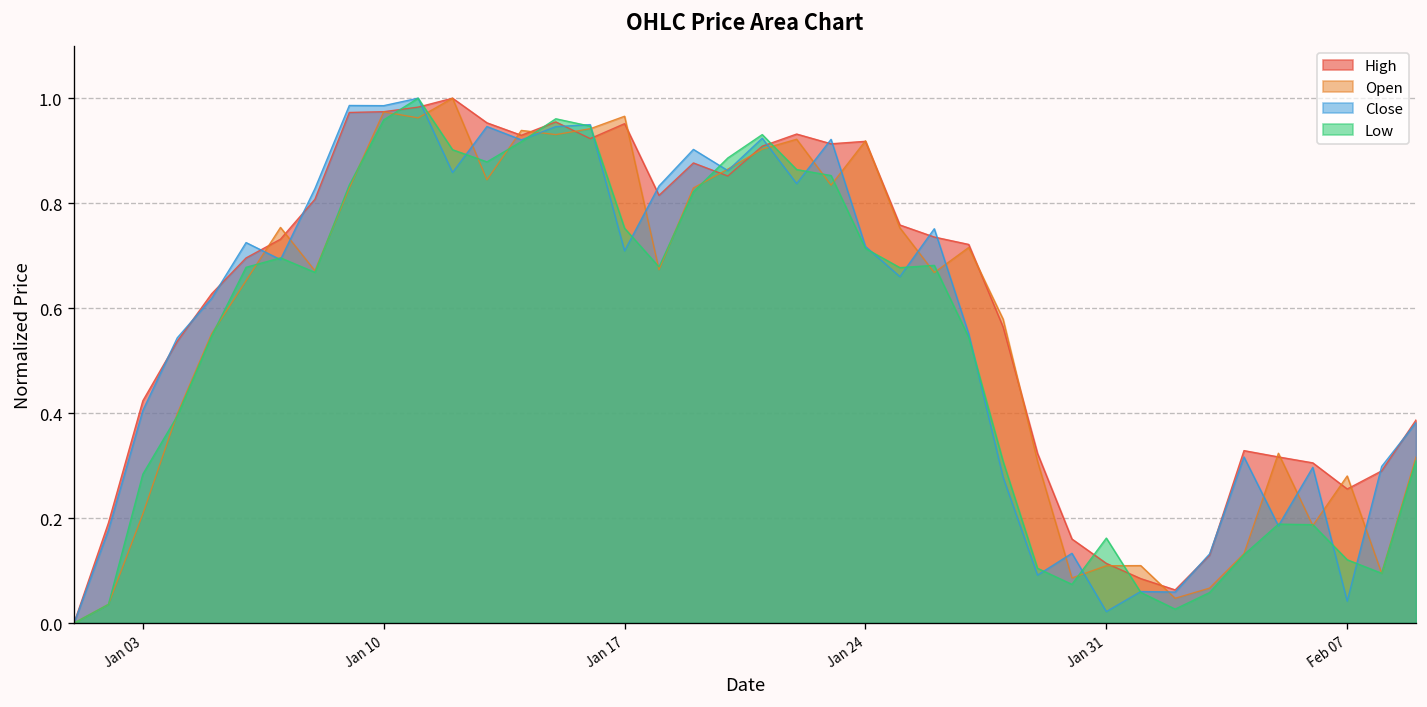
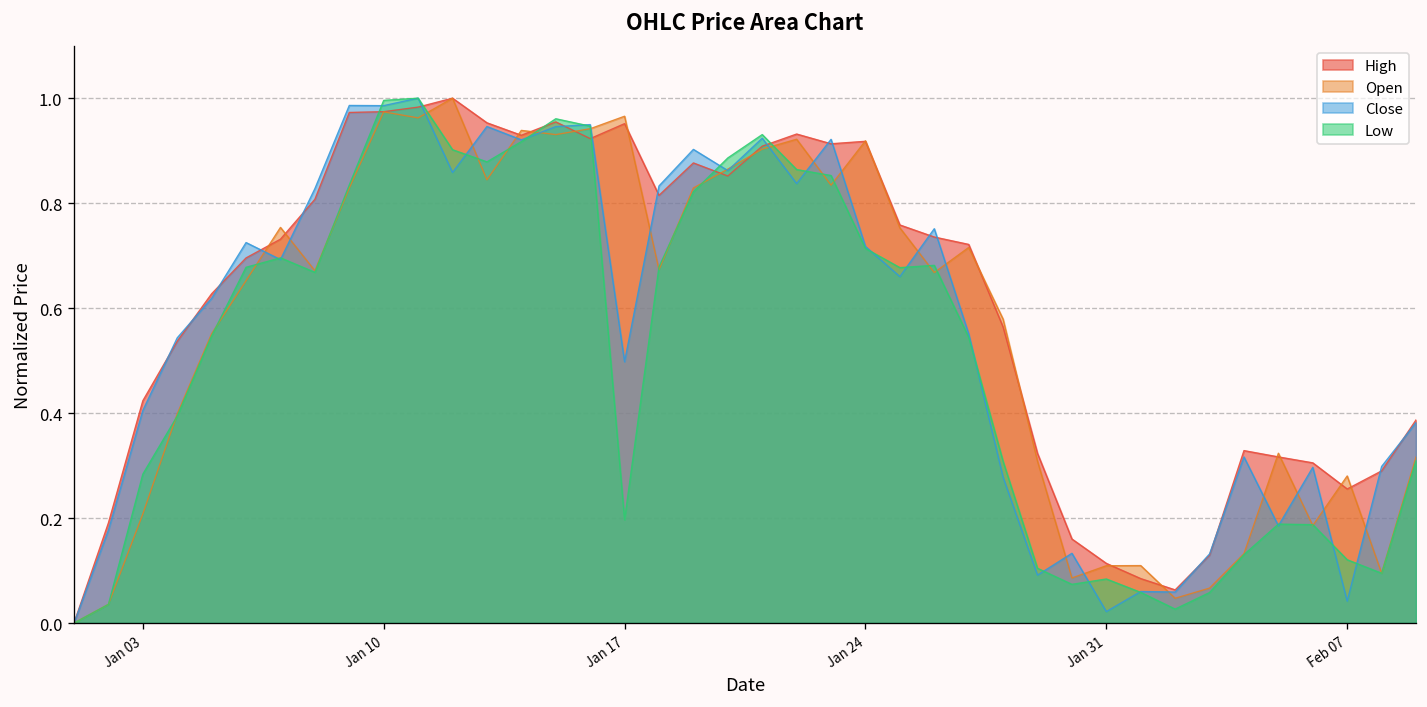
Low, Jan 10: 0.96 -> 1.00
Close, Jan 17: 0.71 -> 0.50
Low, Jan 17: 0.75 -> 0.20
Low, Jan 31: 0.16 -> 0.08
